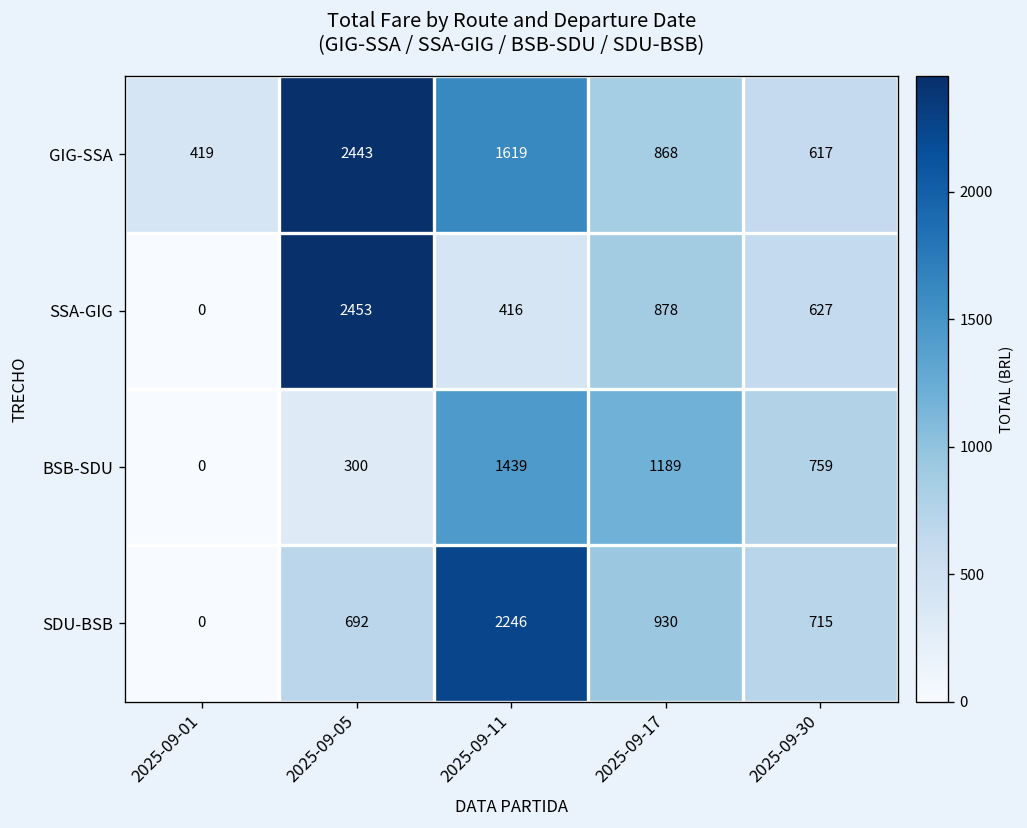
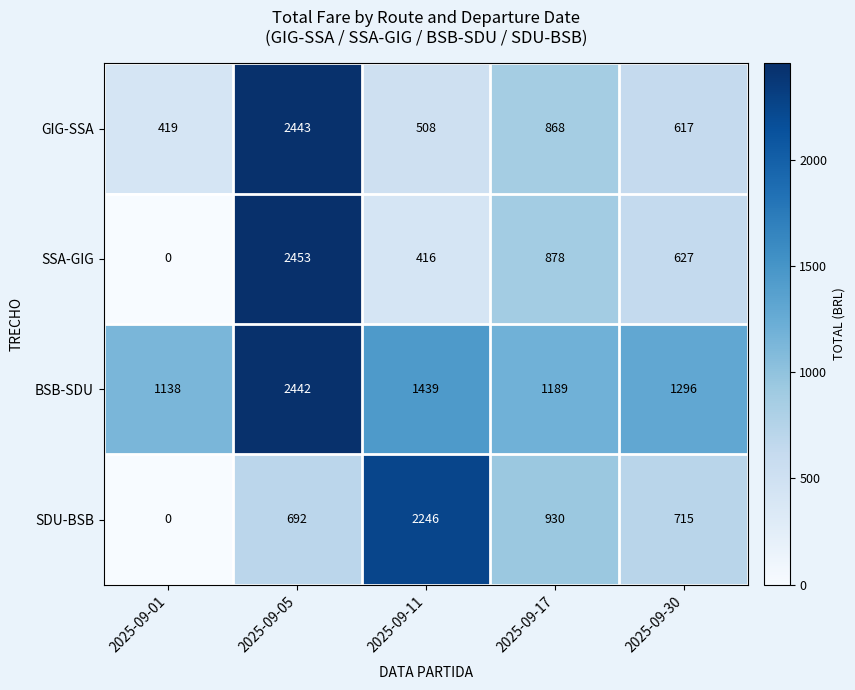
GIG-SSA, 2025-09-11: 1619 -> 508
BSB-SDU, 2025-09-01: 0 -> 1138
BSB-SDU, 2025-09-05: 300 -> 2442
BSB-SDU, 2025-09-30: 759 -> 1296
